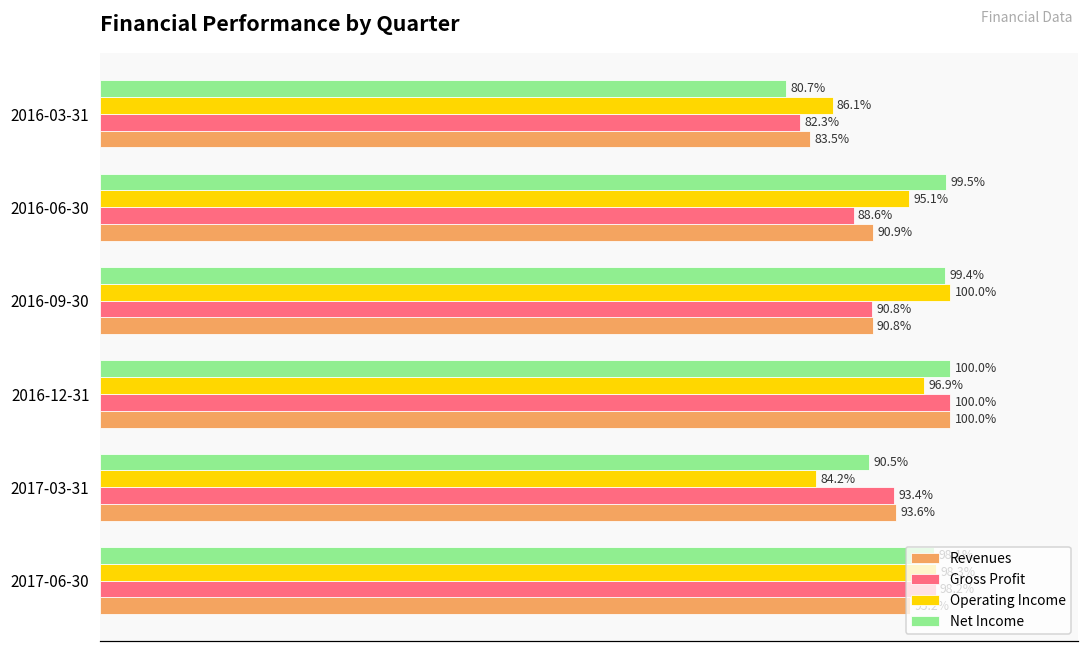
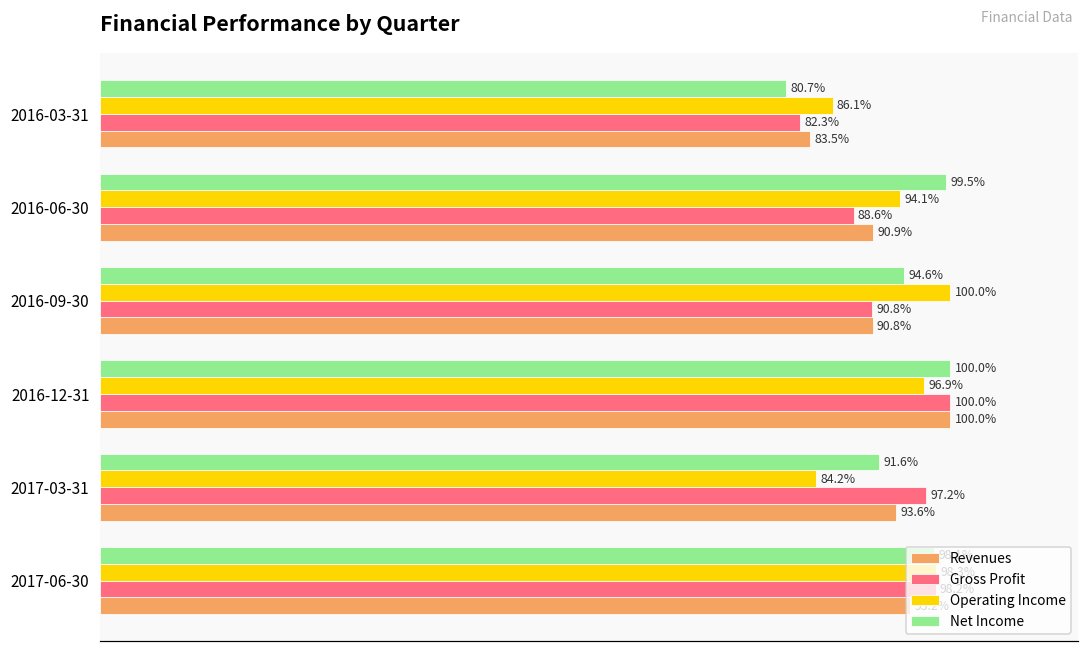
Operating Income, 2016-06-30: 95.1% -> 94.1%
Net Income, 2016-09-30: 99.4% -> 94.6%
Net Income, 2017-03-31: 90.5% -> 91.6%
Gross Profit, 2017-03-31: 93.4% -> 97.2%
